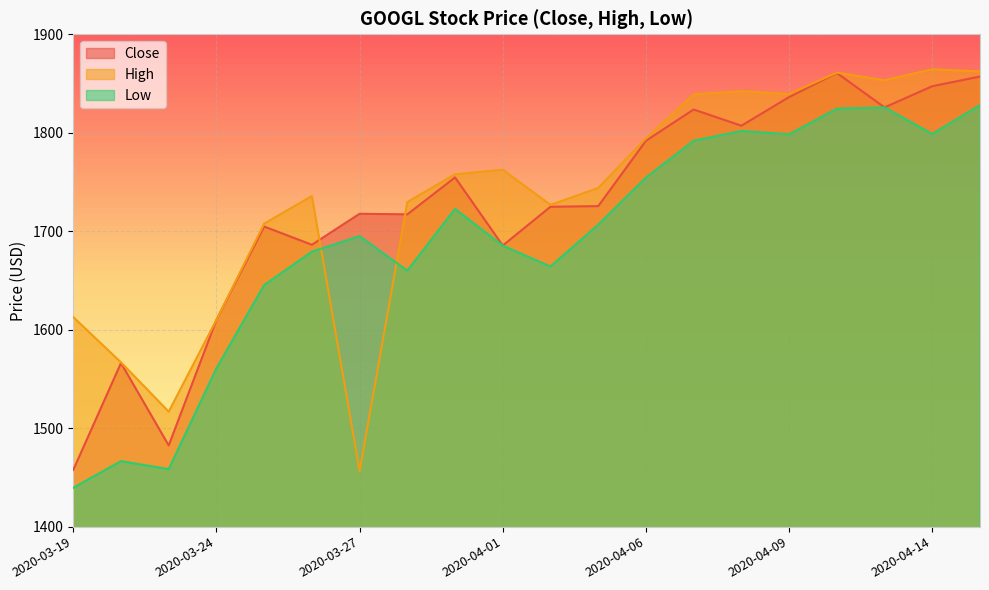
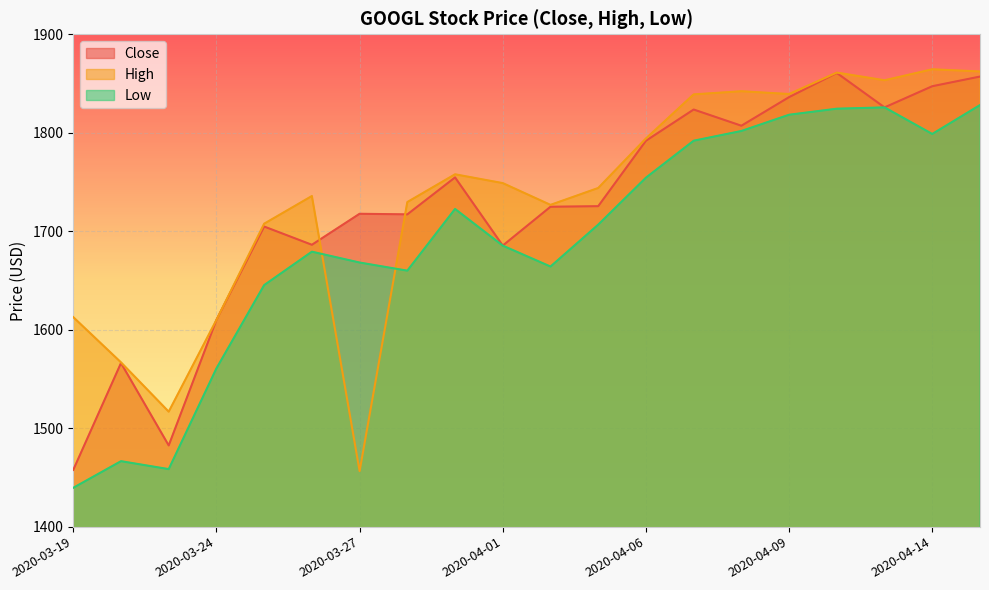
Low, 2020-03-27: 1690 -> 1670
High, 2020-04-01: 1760 -> 1750
Low, 2020-04-09: 1800 -> 1820
